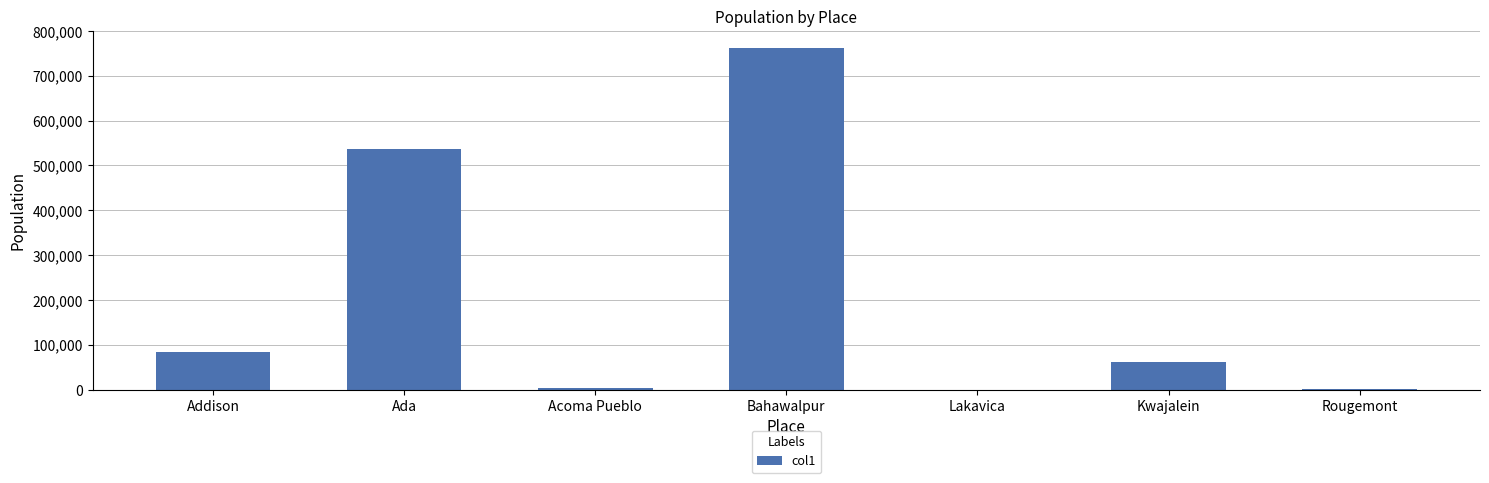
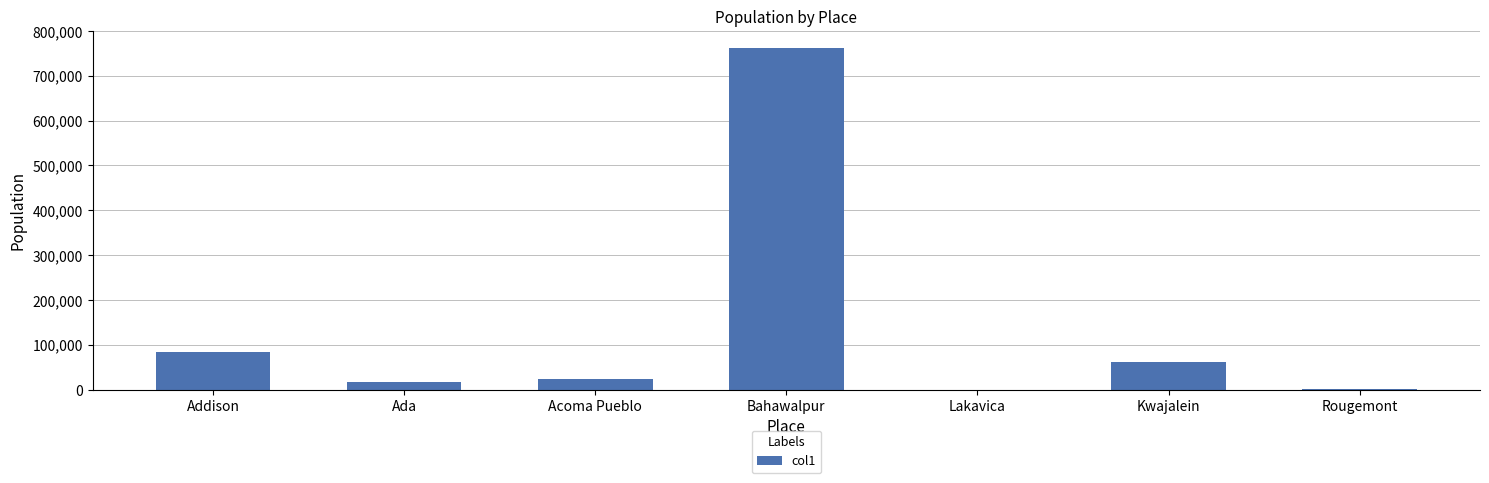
Ada: 540,000 -> 20,000
Acoma Pueblo: 0 -> 20,000
